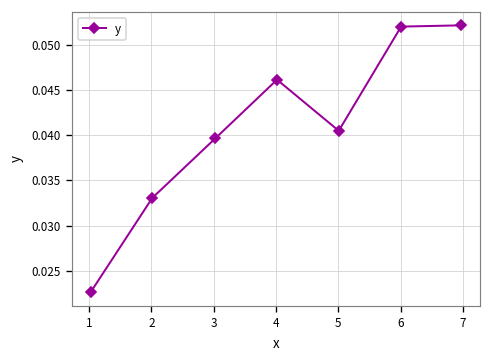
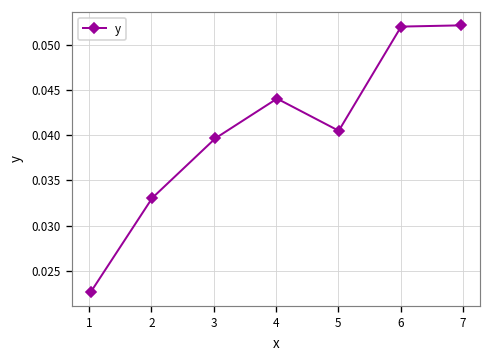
4: 0.046 -> 0.044
